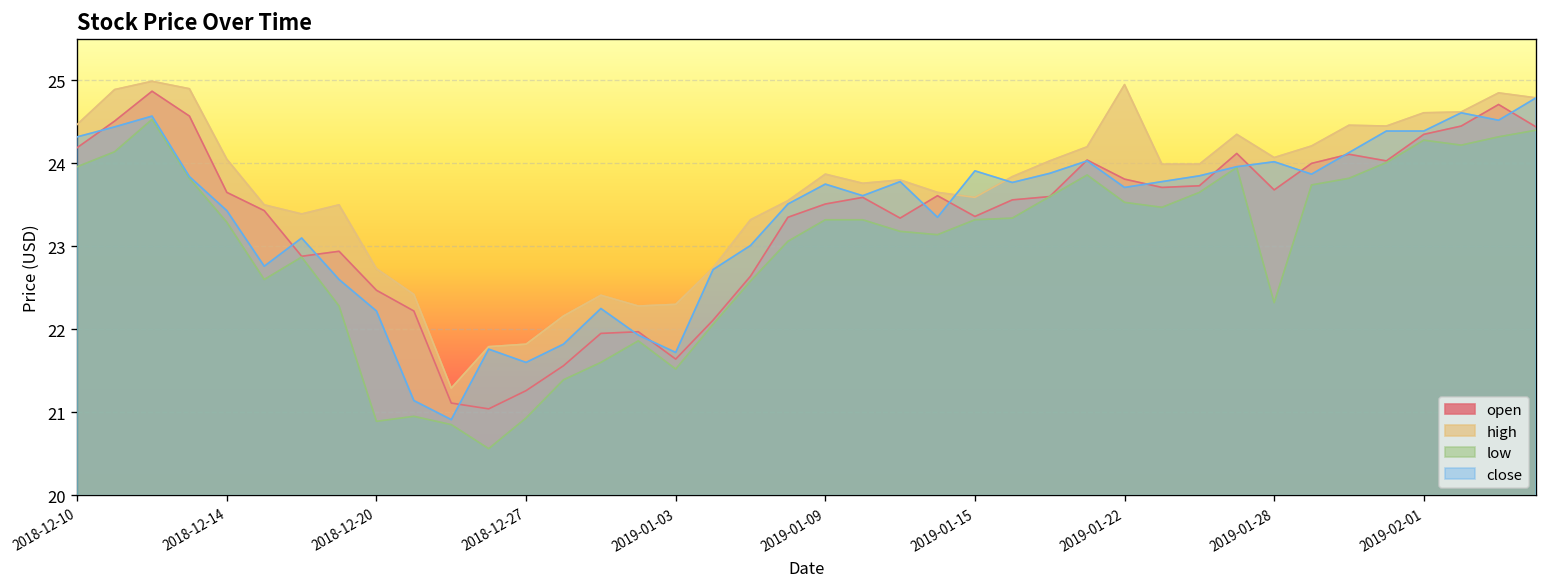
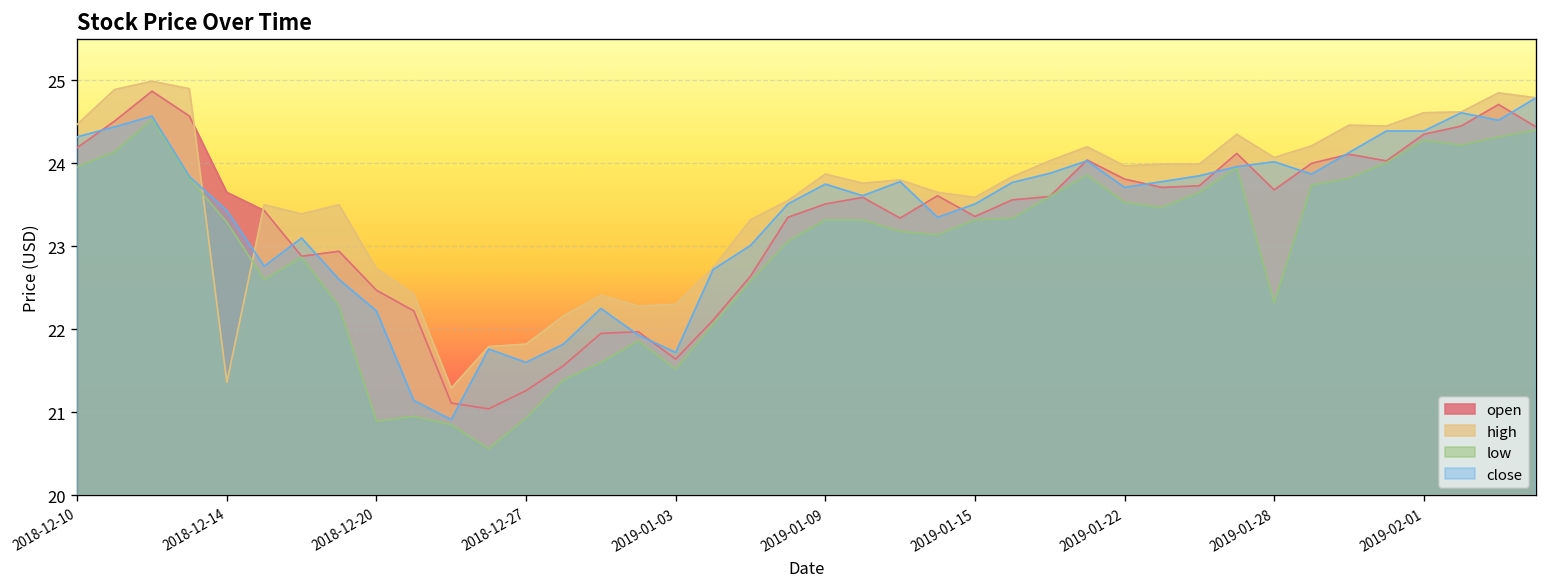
high, 2018-12-14: 24.1 -> 21.4
close, 2019-01-15: 23.9 -> 23.5
high, 2019-01-22: 25.0 -> 24.0
